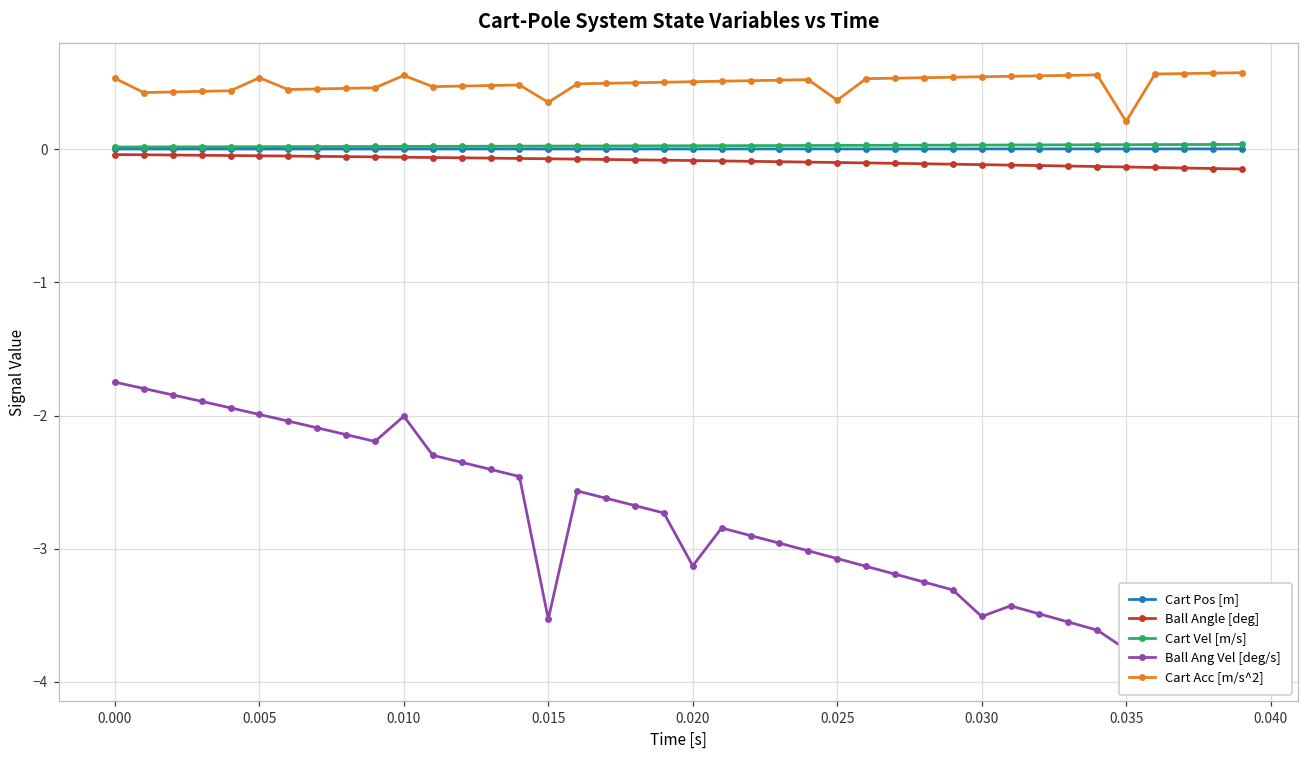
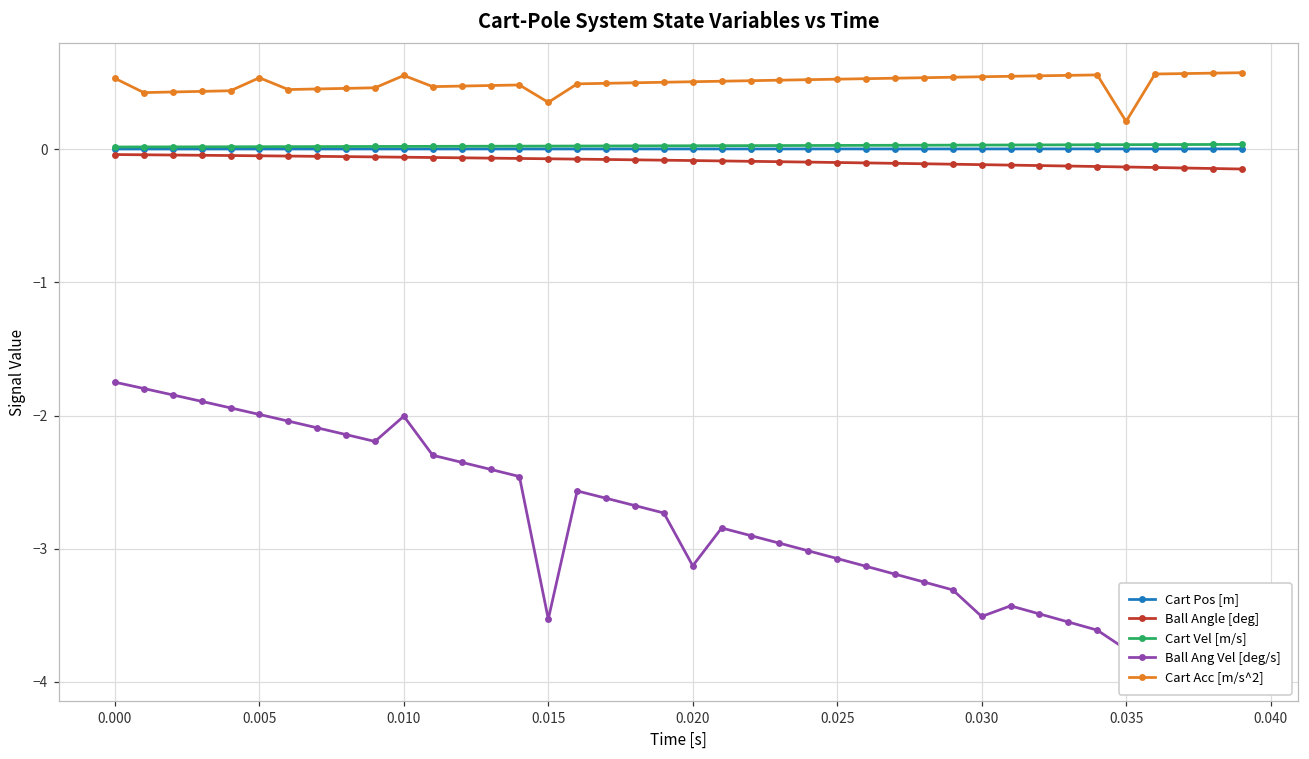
Cart Acc [m/s^2], 0.025: 0.37 -> 0.52
